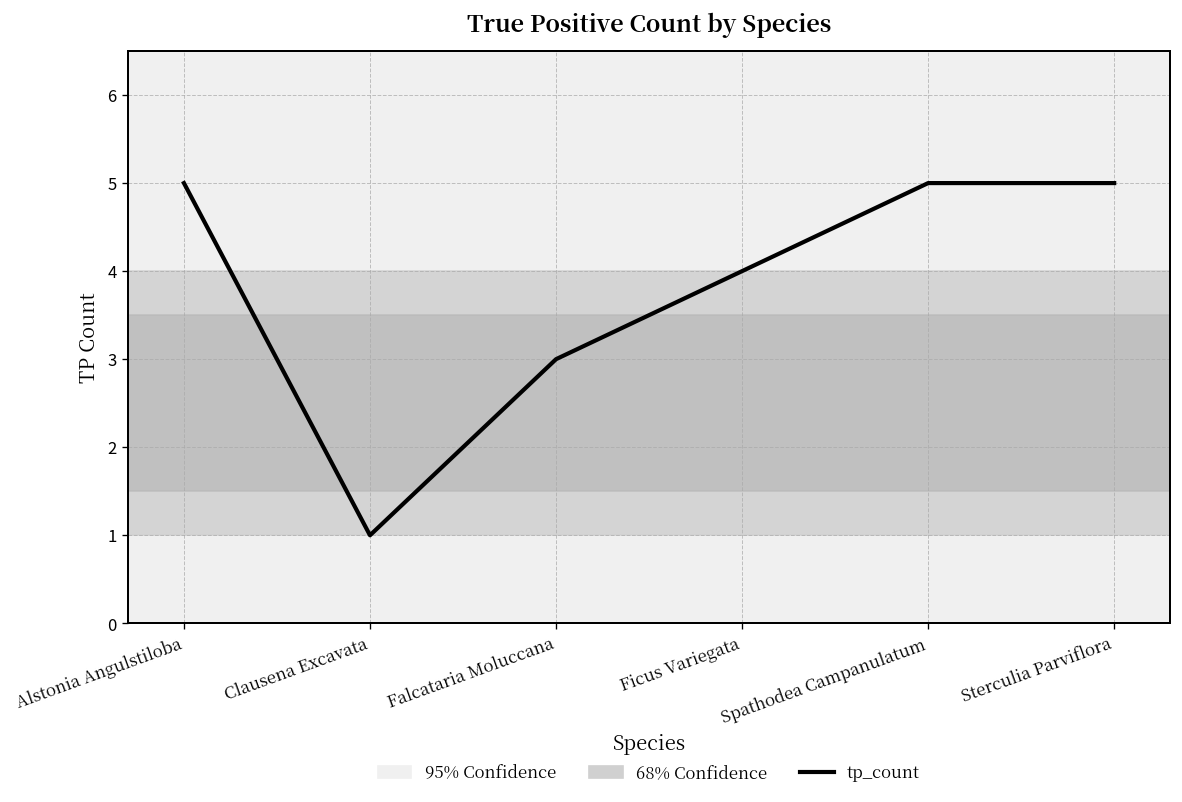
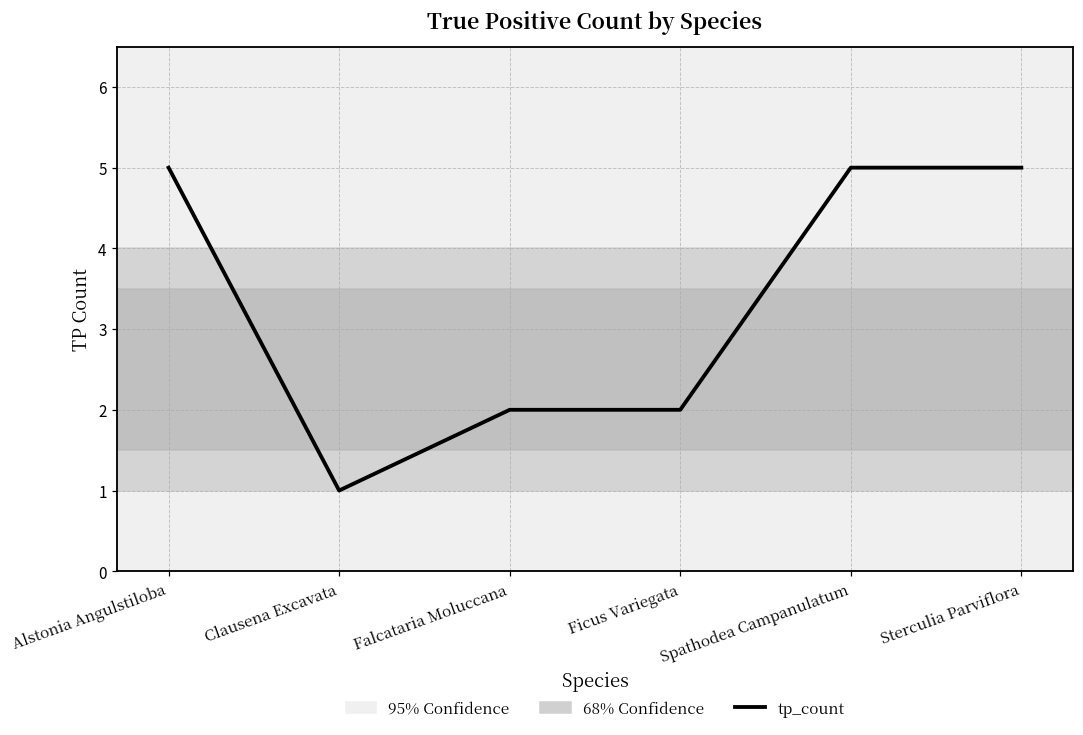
Falcataria Moluccana: 3 -> 2
Ficus Variegata: 4 -> 2
